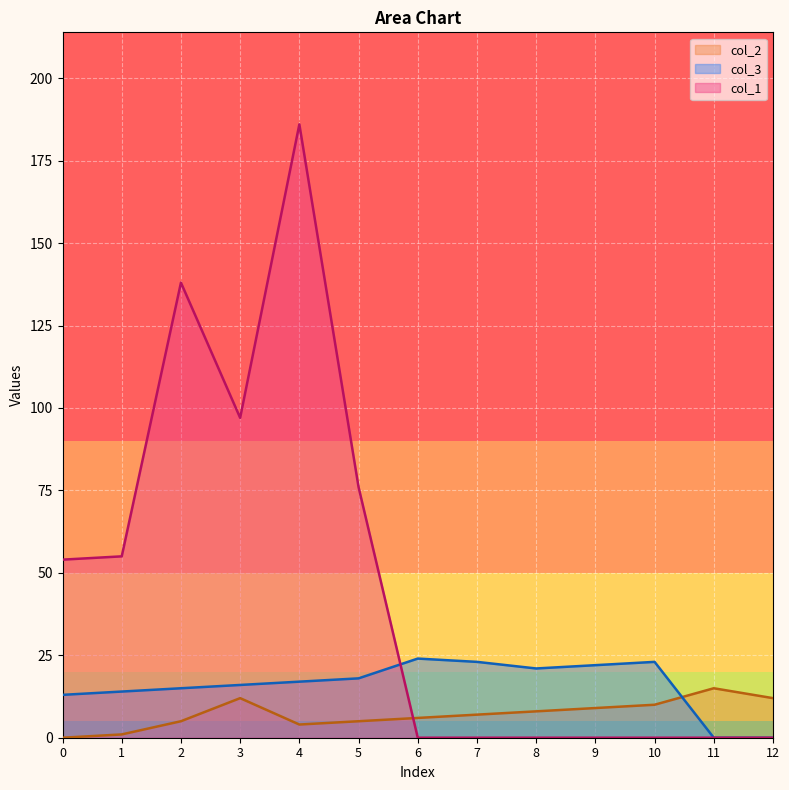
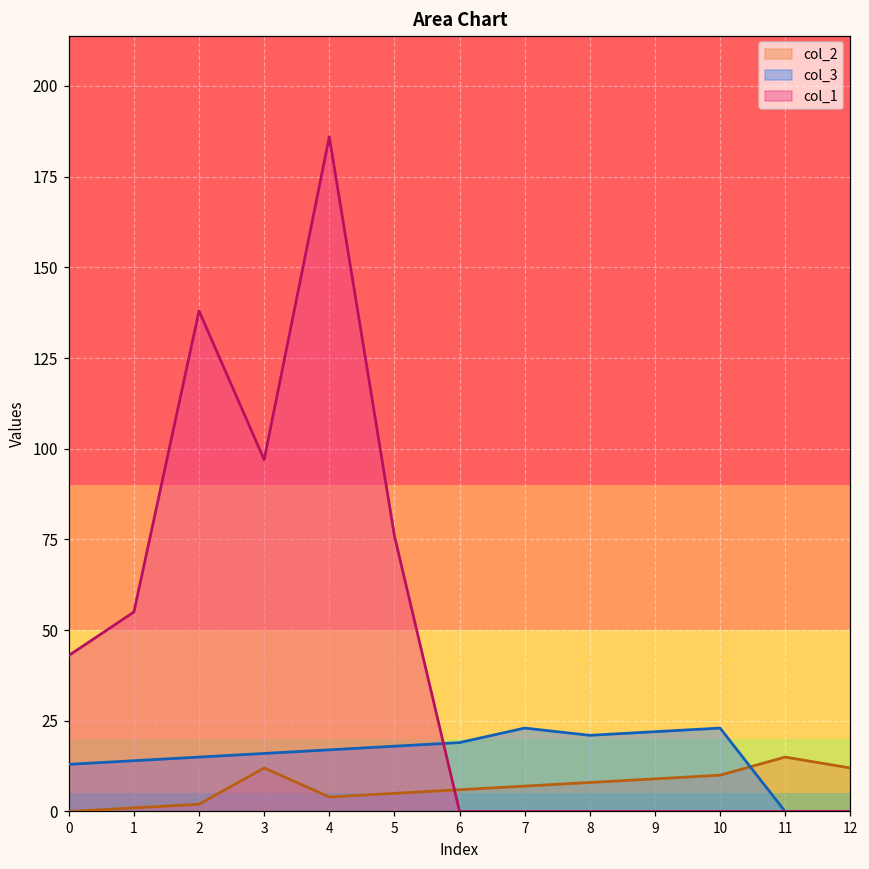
col_1, 0: 54 -> 43
col_2, 2: 5 -> 2
col_3, 6: 24 -> 19
